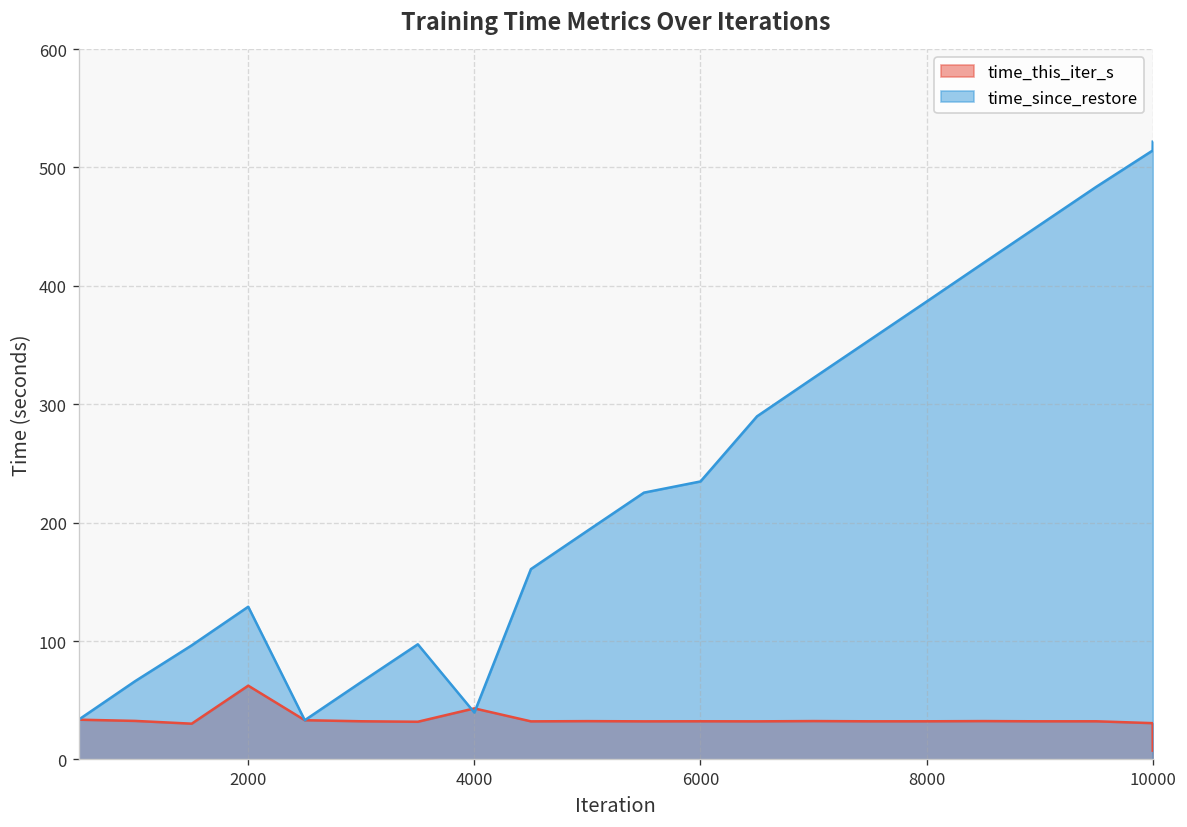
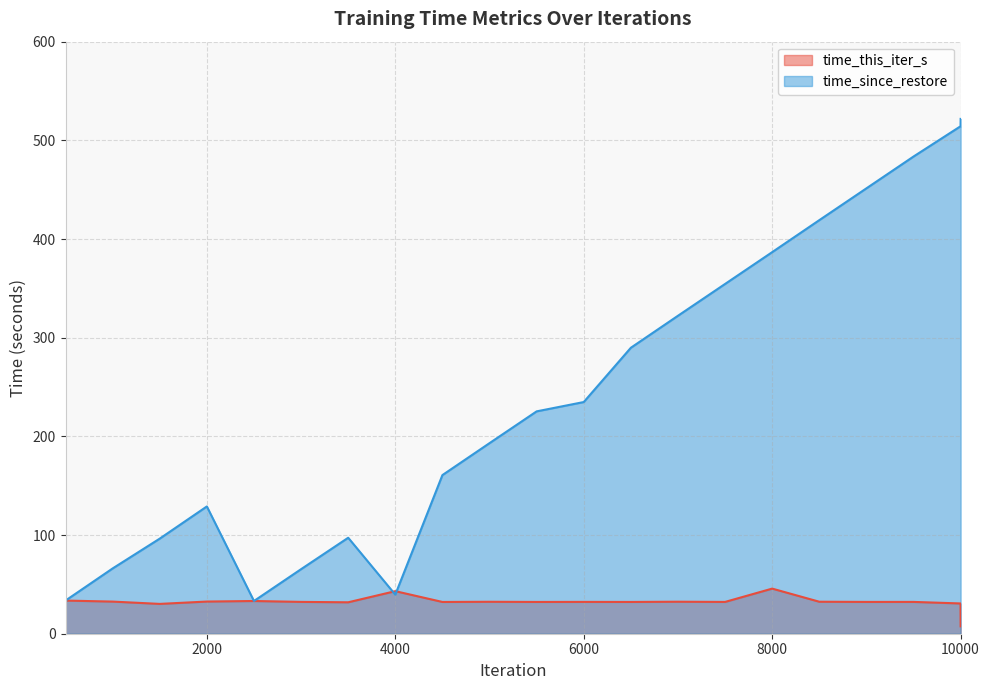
time_this_iter_s, 2000: 60 -> 30
time_this_iter_s, 8000: 30 -> 50
